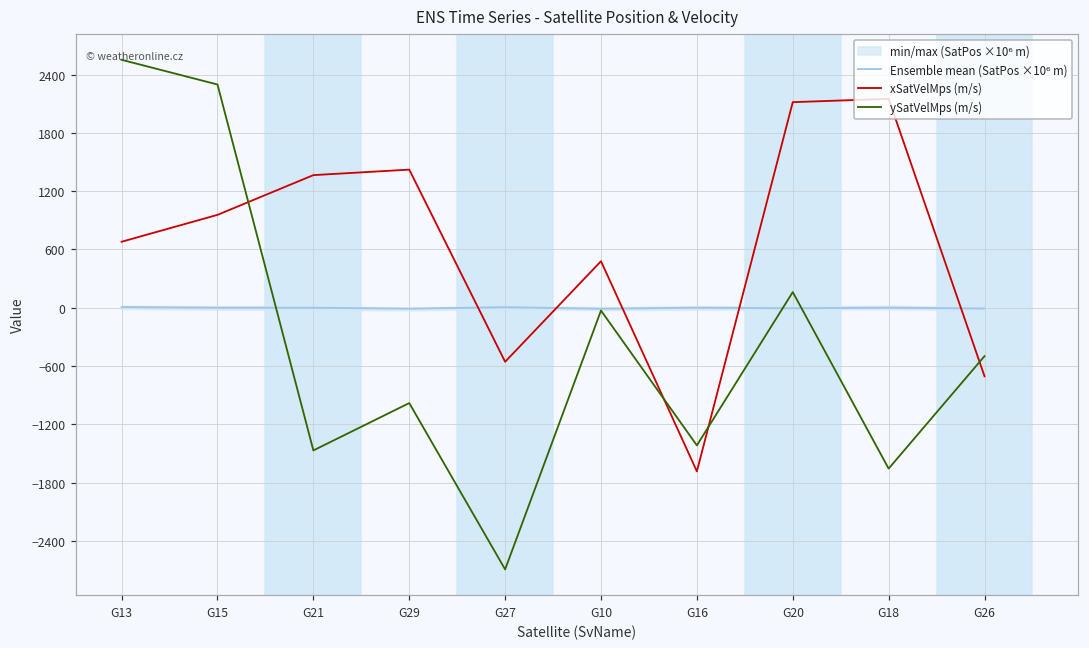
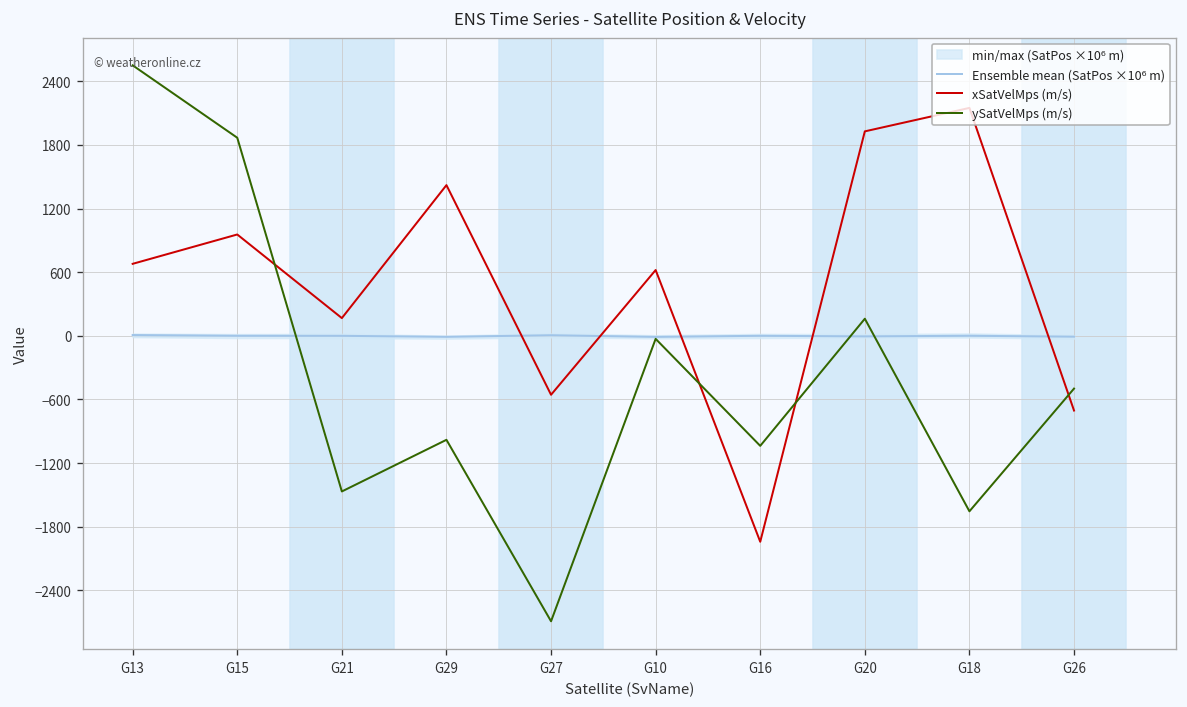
ySatVelMps (m/s), G15: 2300 -> 1900
xSatVelMps (m/s), G21: 1400 -> 200
xSatVelMps (m/s), G10: 500 -> 600
xSatVelMps (m/s), G16: -1700 -> -1900
ySatVelMps (m/s), G16: -1400 -> -1000
xSatVelMps (m/s), G20: 2100 -> 1900
